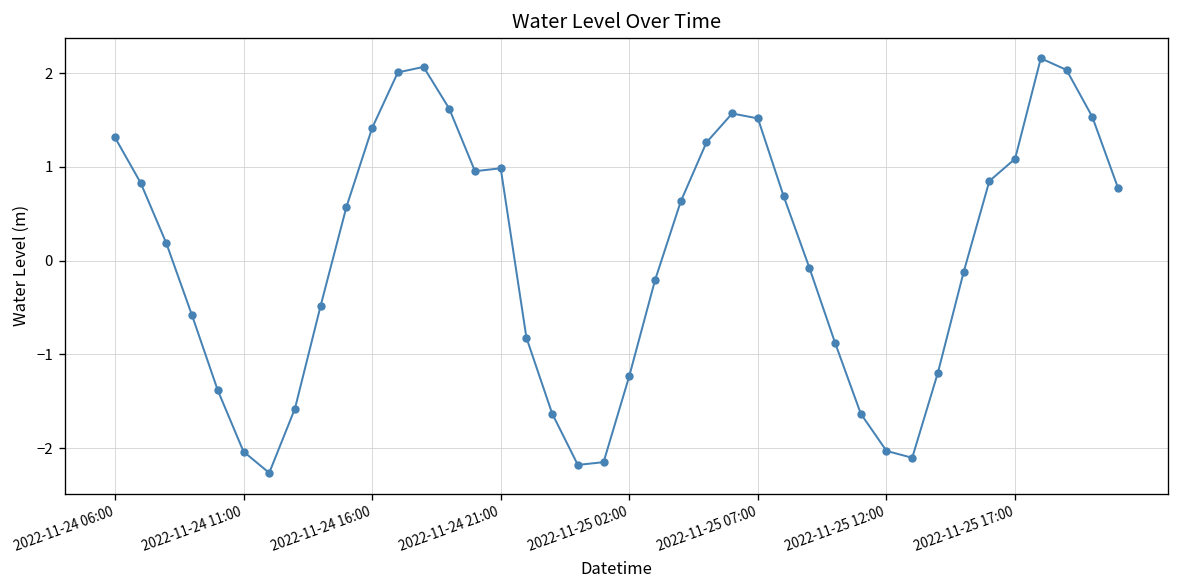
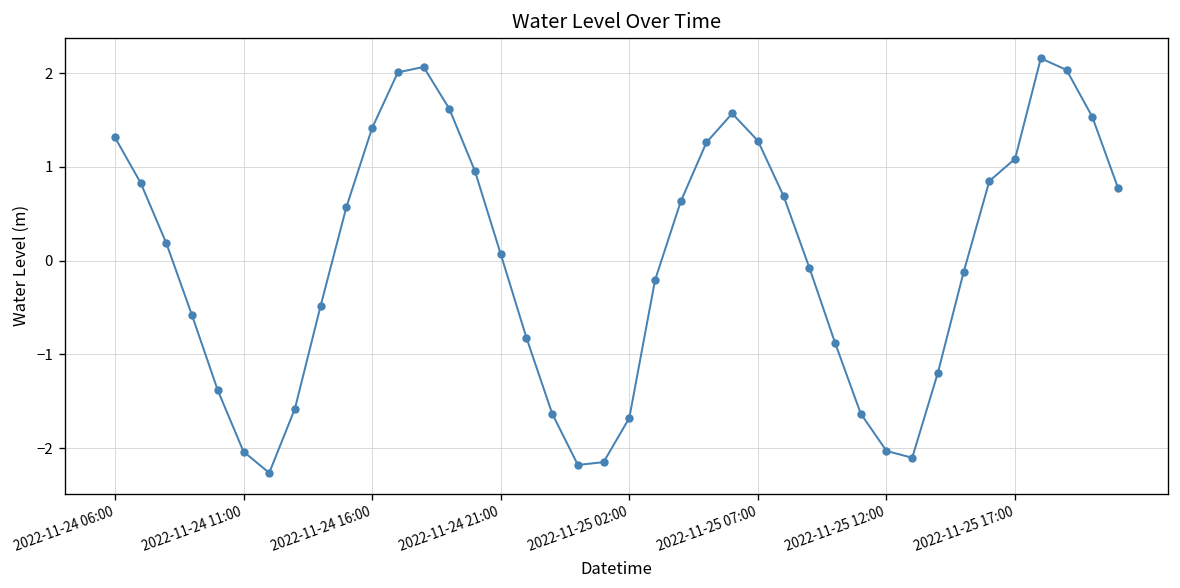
2022-11-24 21:00: 1.0 -> 0.1
2022-11-25 02:00: -1.2 -> -1.7
2022-11-25 07:00: 1.5 -> 1.3
